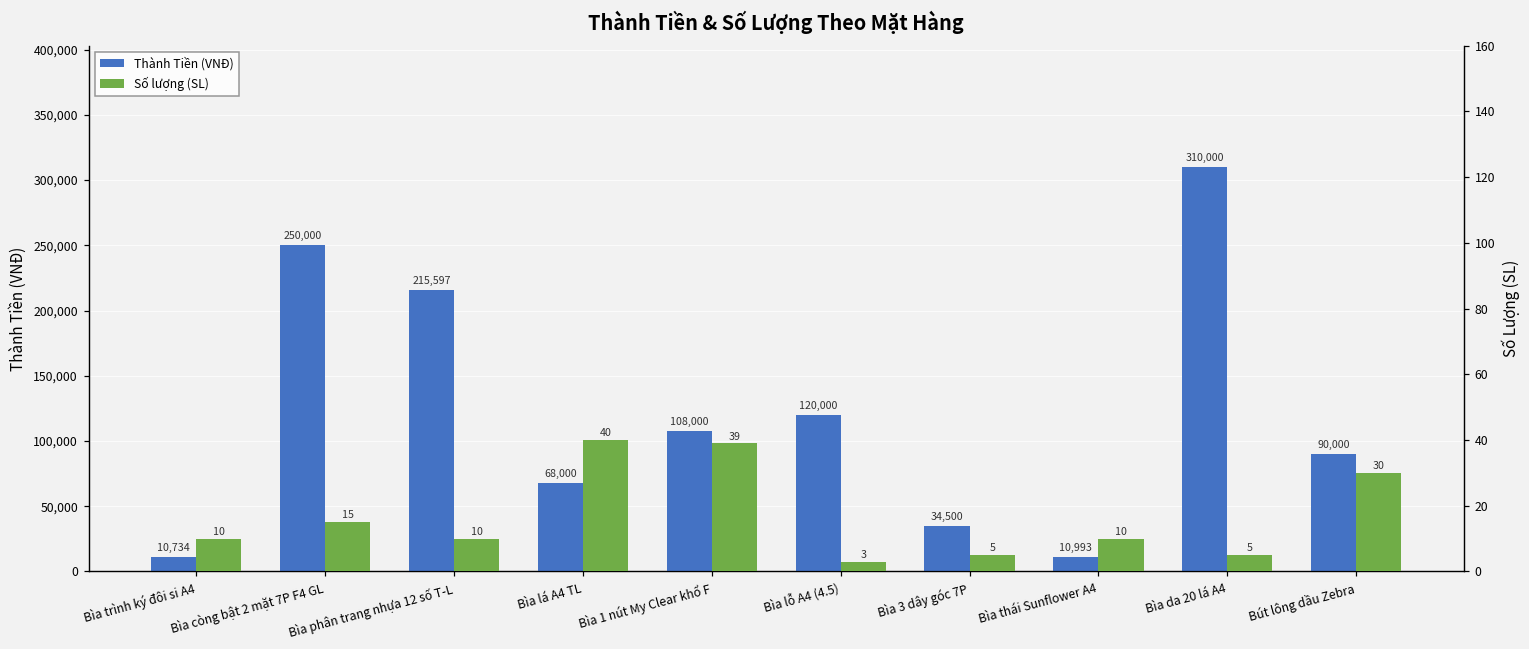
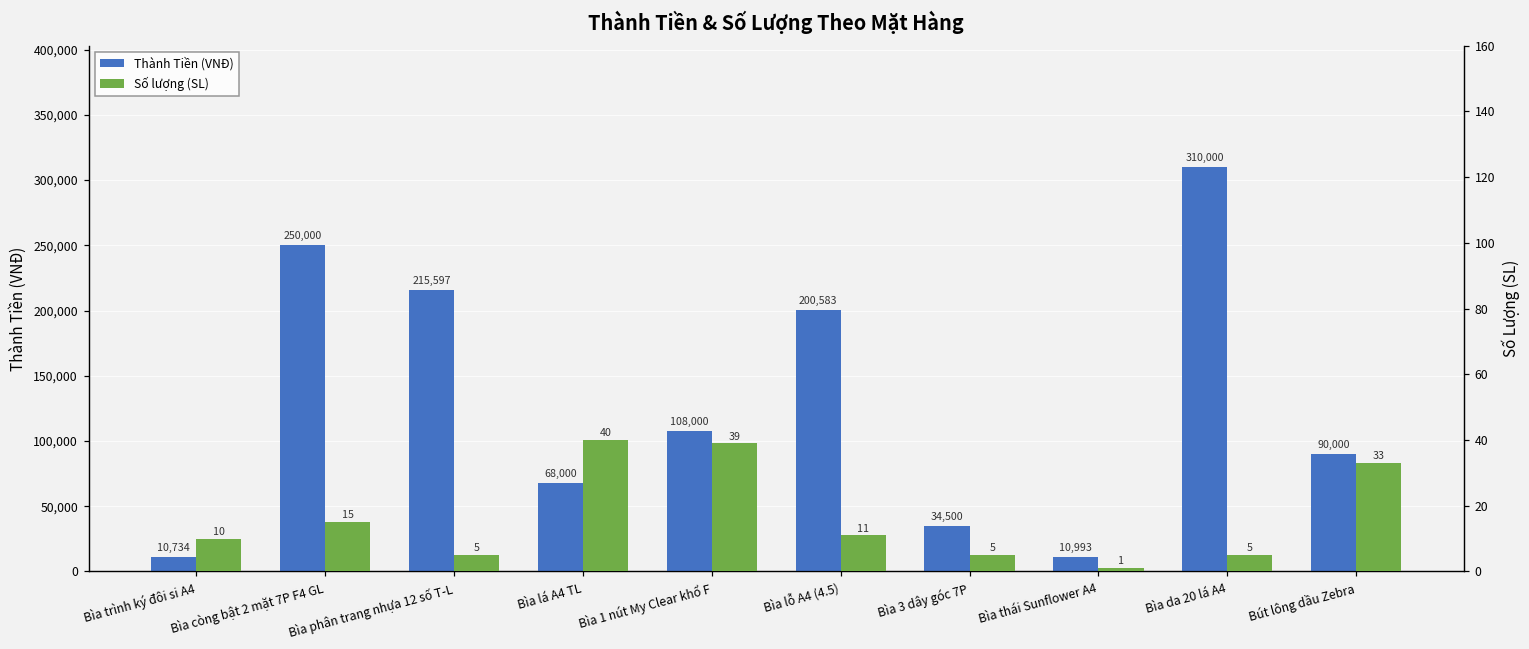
Thành Tiền (VNĐ), Bìa lỗ A4 (4.5): 120,000 -> 200,583
Số lượng (SL), Bìa phân trang nhựa 12 số T-L: 10 -> 5
Số lượng (SL), Bìa lỗ A4 (4.5): 3 -> 11
Số lượng (SL), Bìa thái Sunflower A4: 10 -> 1
Số lượng (SL), Bút lông dầu Zebra: 30 -> 33
